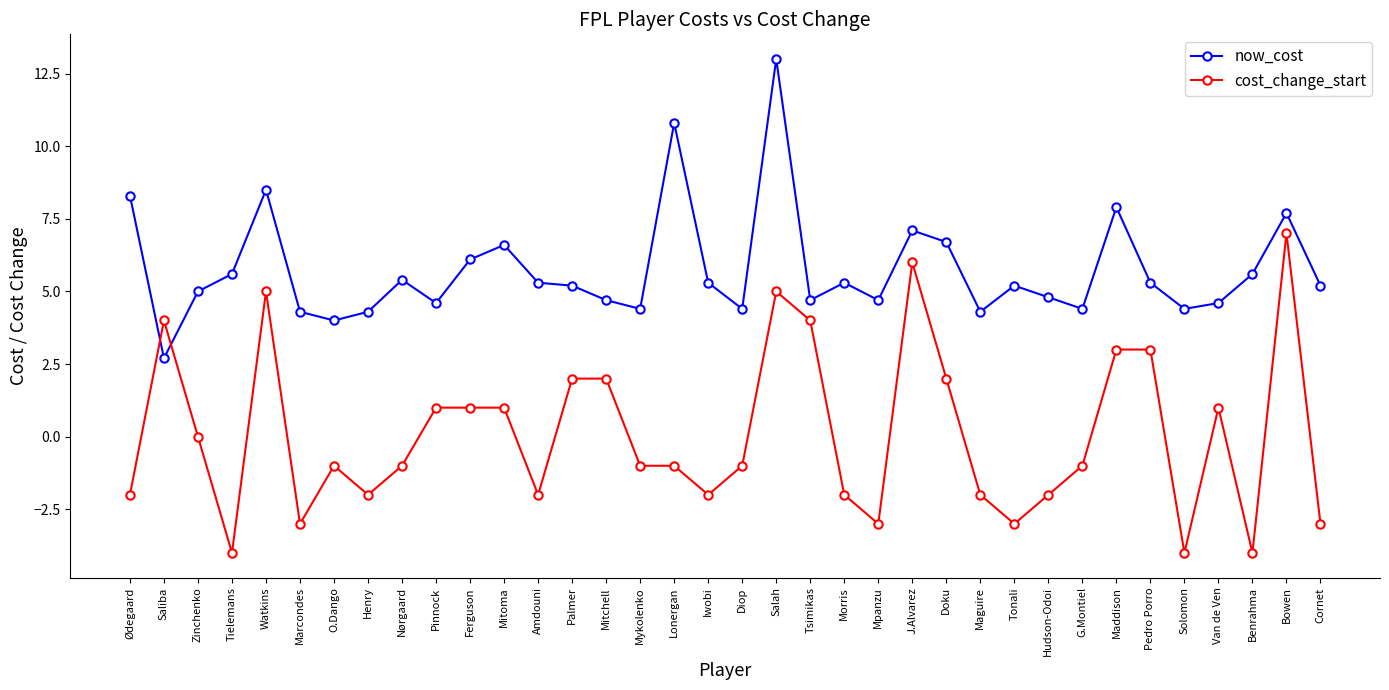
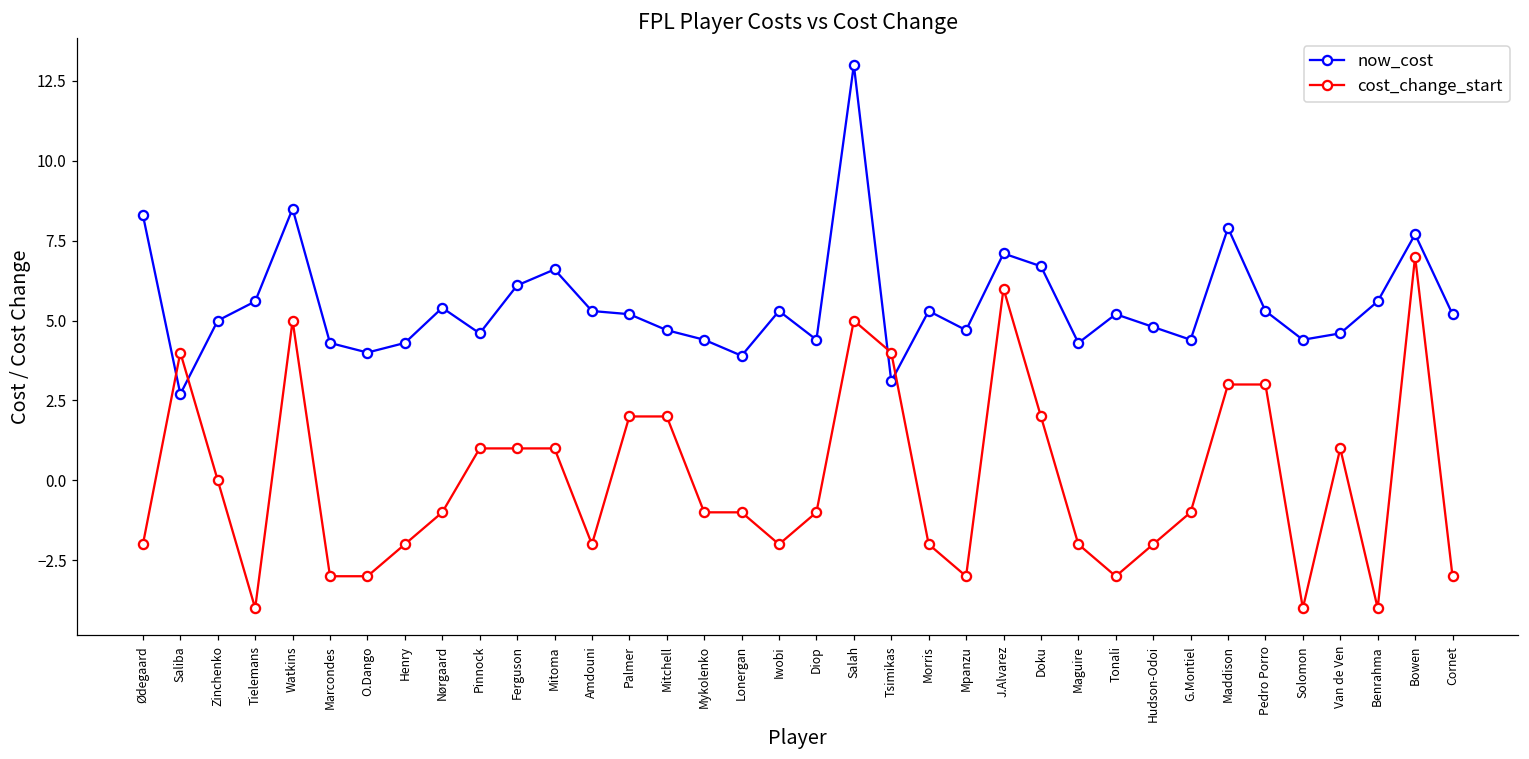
cost_change_start, O.Dango: -1 -> -3
now_cost, Lonergan: 10.8 -> 3.9
now_cost, Tsimikas: 4.7 -> 3.1
